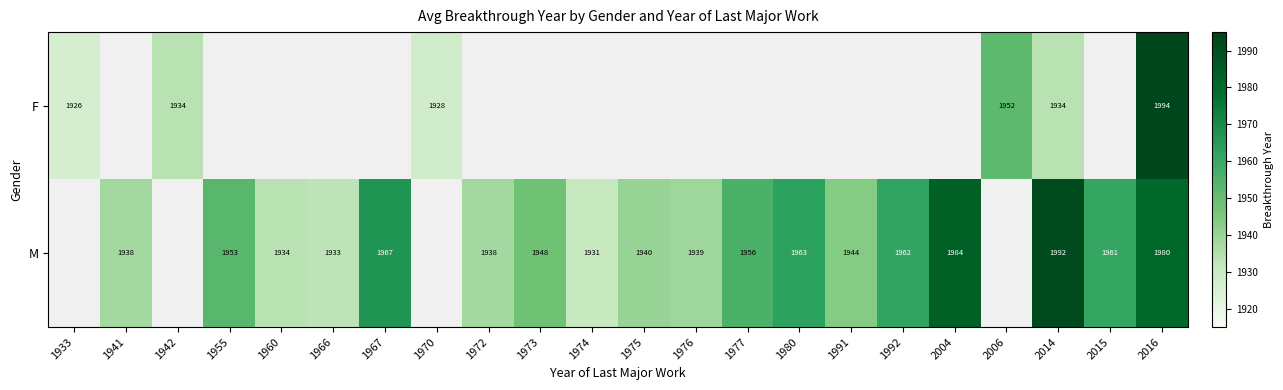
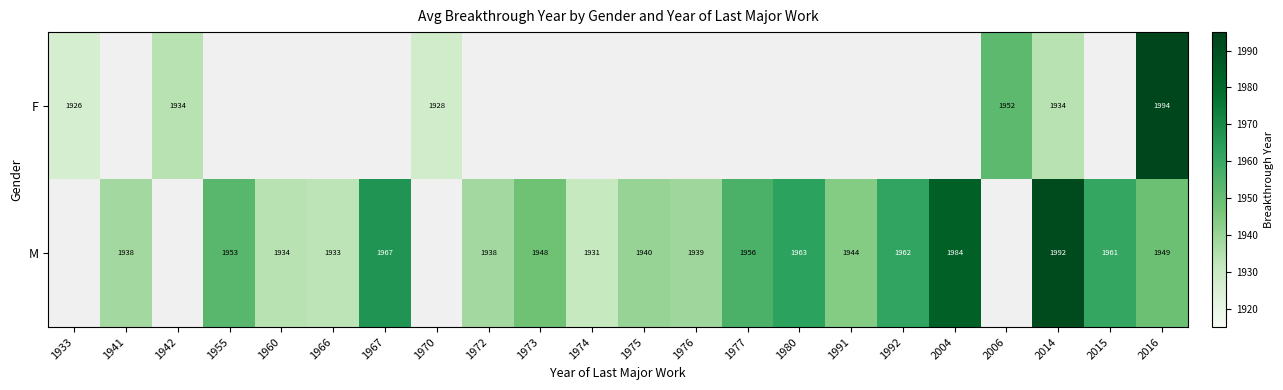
M, 2016: 1980 -> 1949
